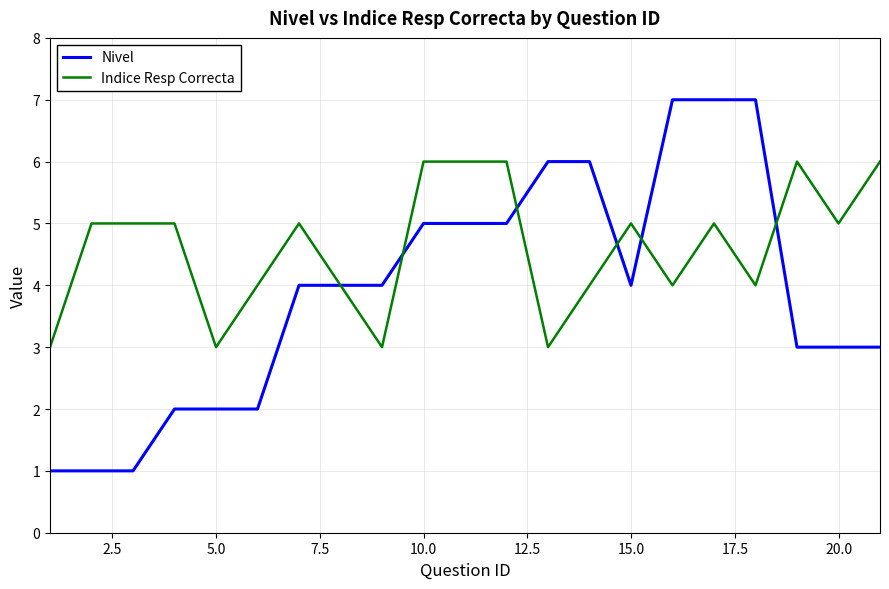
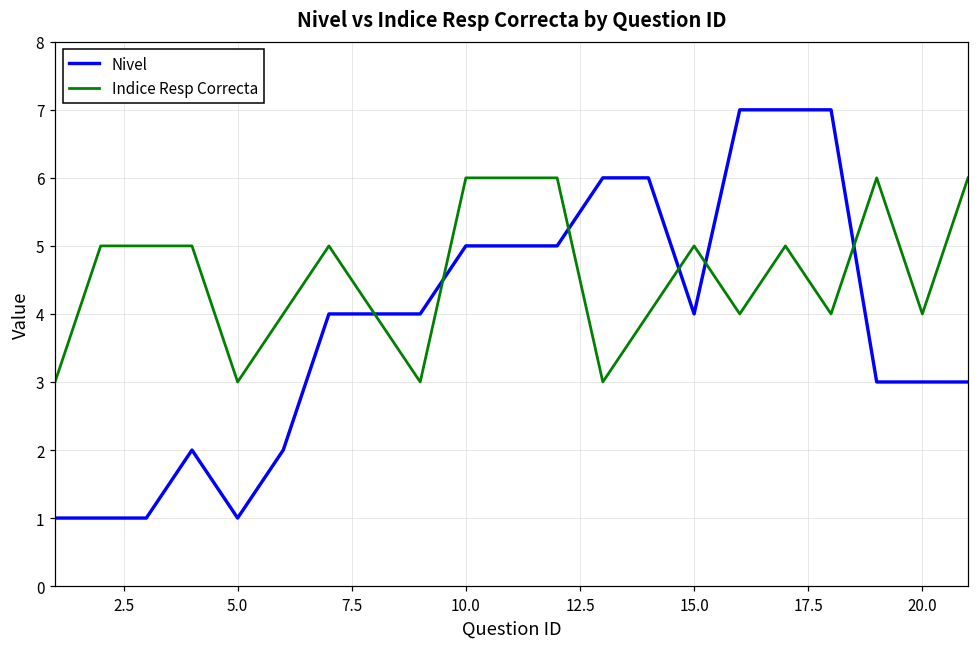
Nivel, 5.0: 2 -> 1
Indice Resp Correcta, 20.0: 5 -> 4
